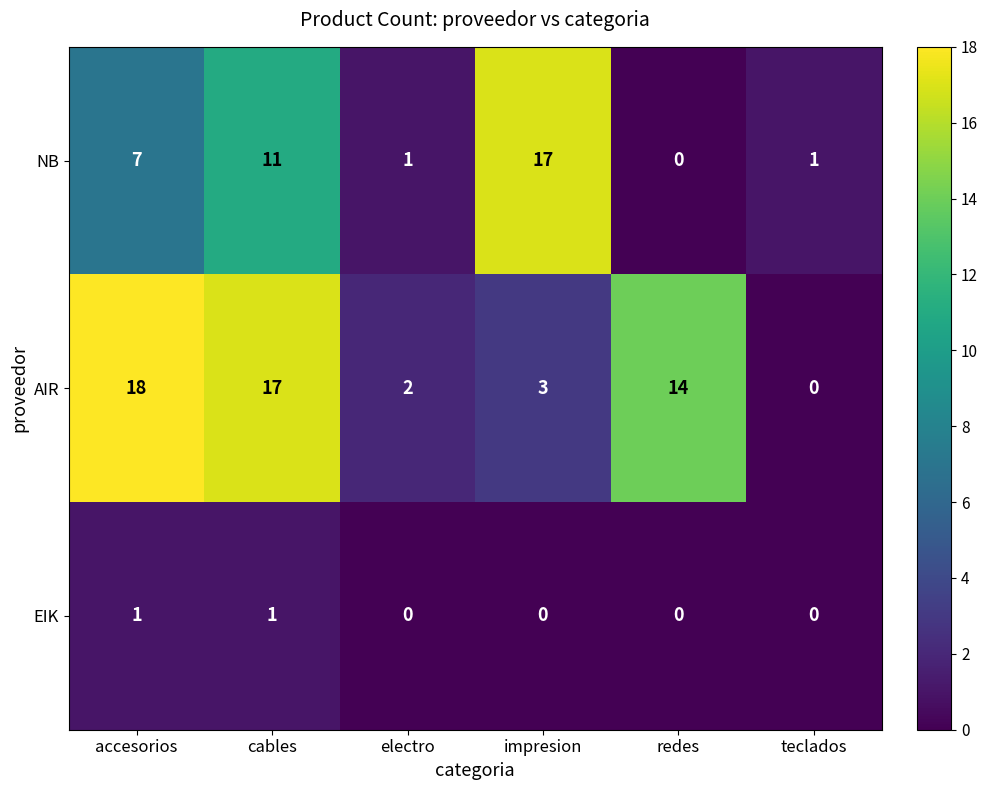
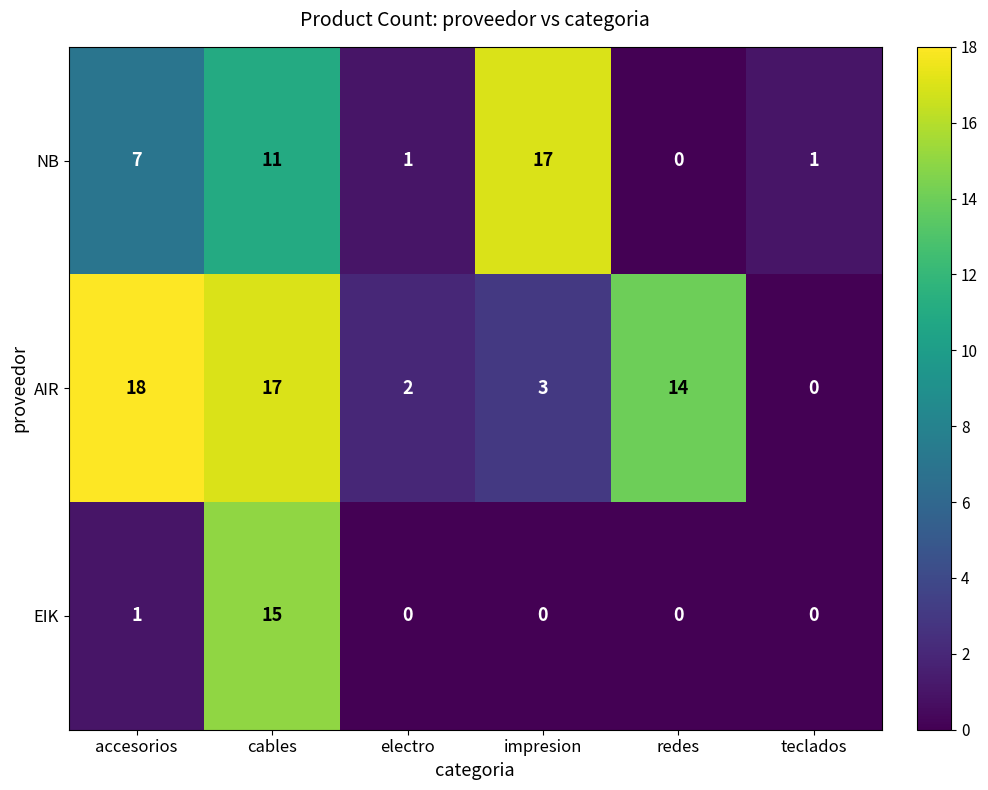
EIK, cables: 1 -> 15
